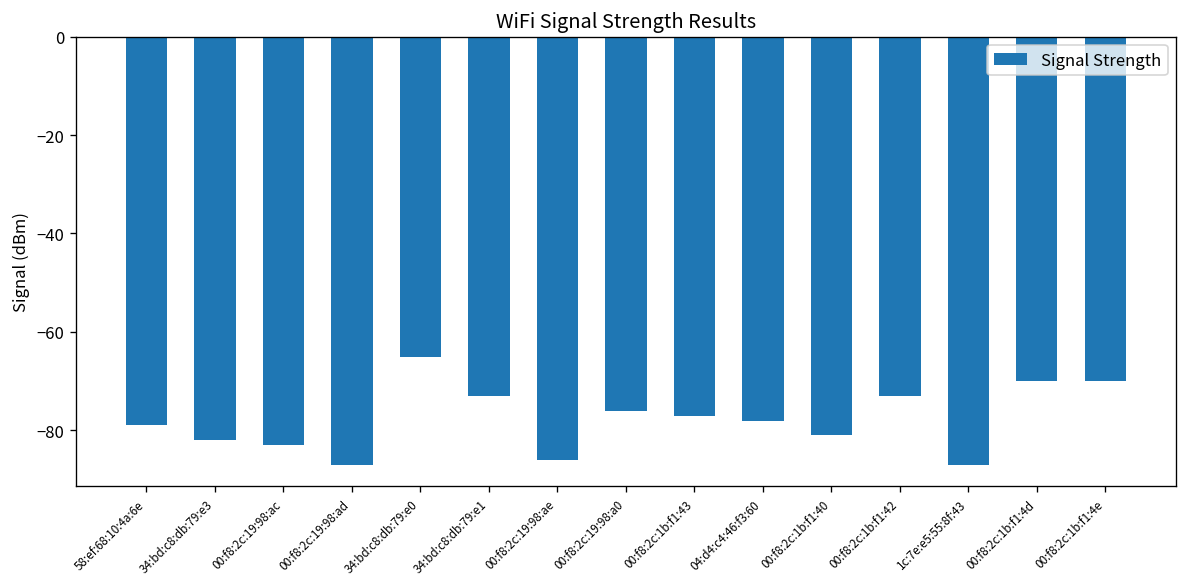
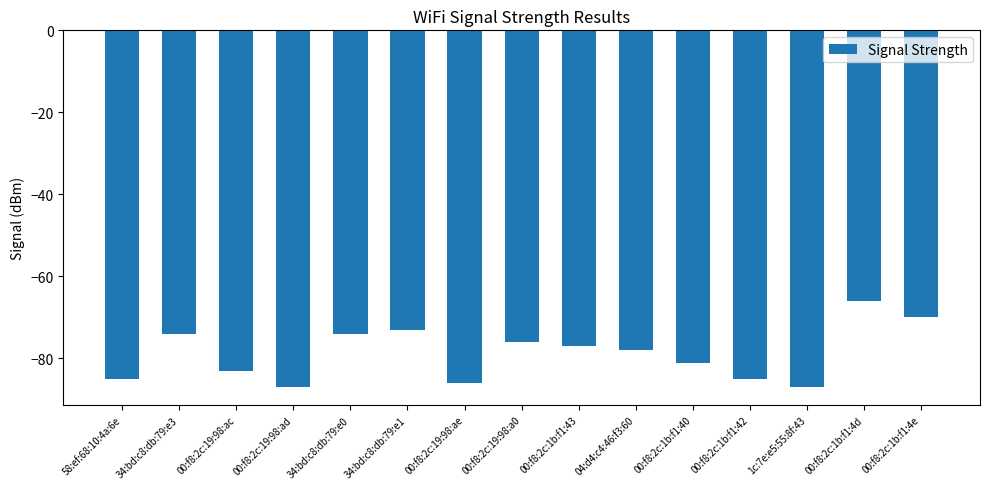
58:ef:68:10:4a:6e: -79 -> -85
34:bd:c8:db:79:e3: -82 -> -74
34:bd:c8:db:79:e0: -65 -> -74
00:f8:2c:1b:f1:42: -73 -> -85
00:f8:2c:1b:f1:4d: -70 -> -66
